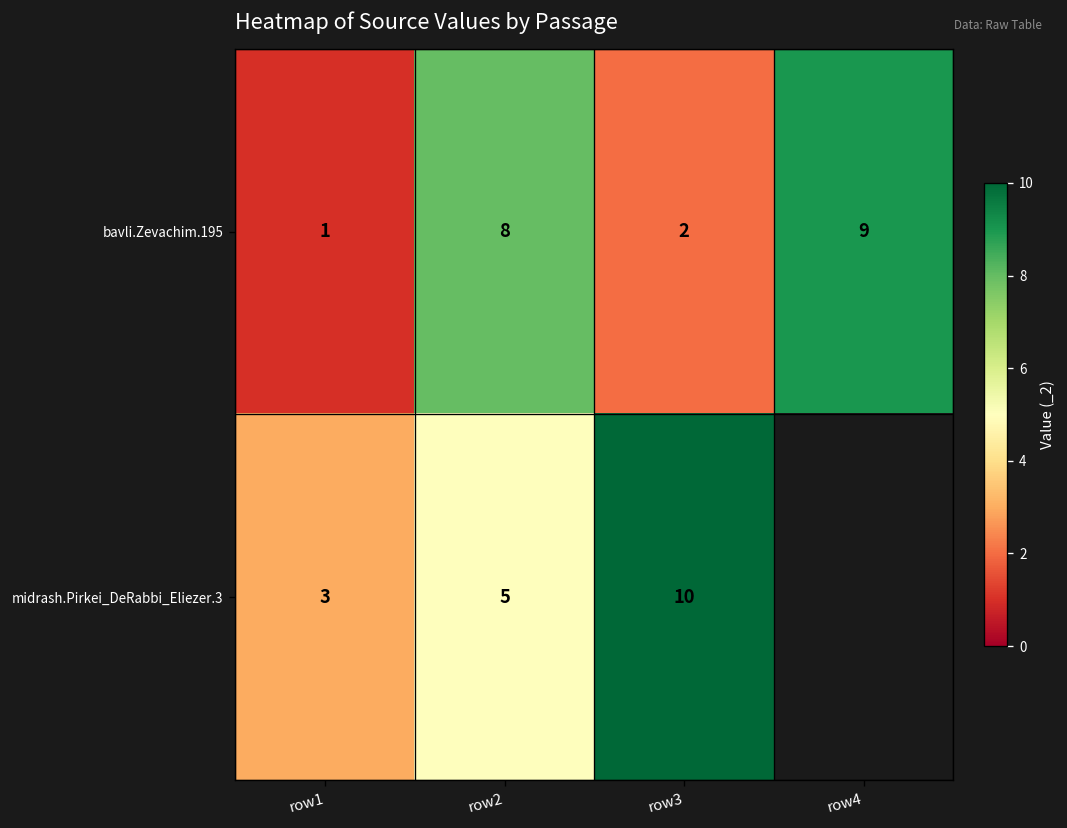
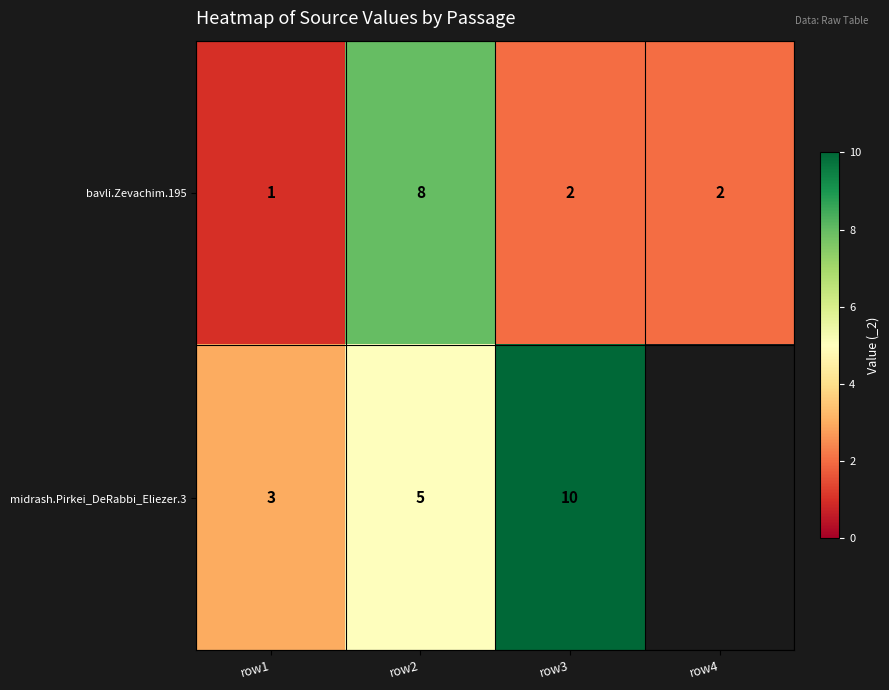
bavli.Zevachim.195, row4: 9 -> 2
